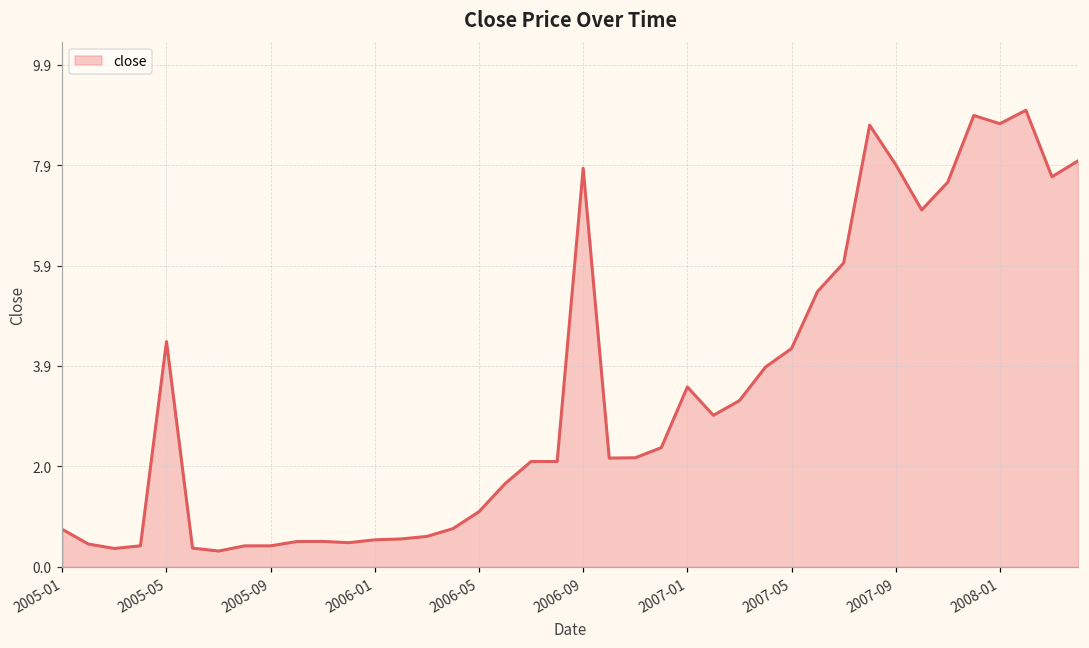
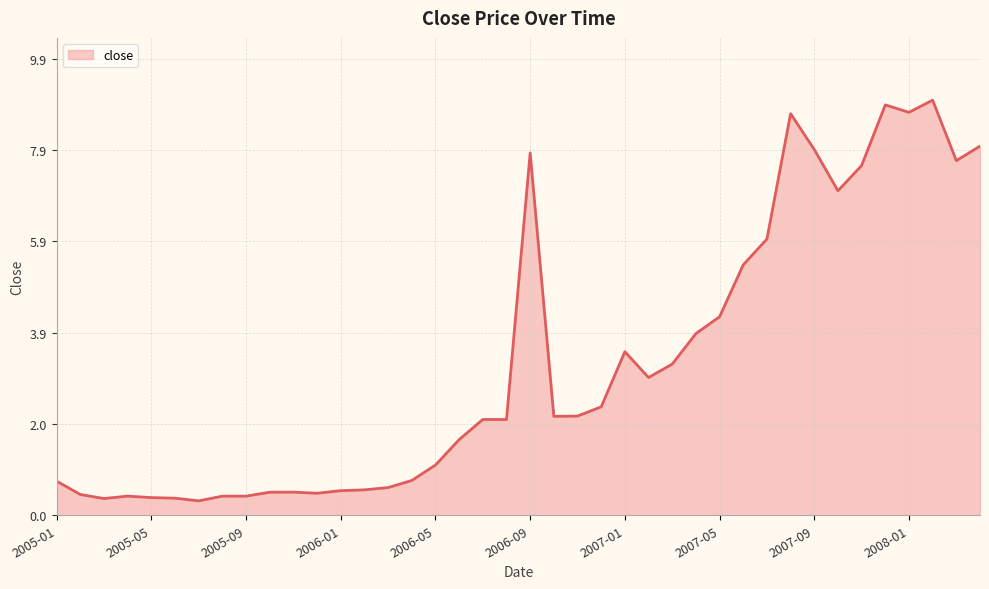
2005-05: 4.4 -> 0.4
